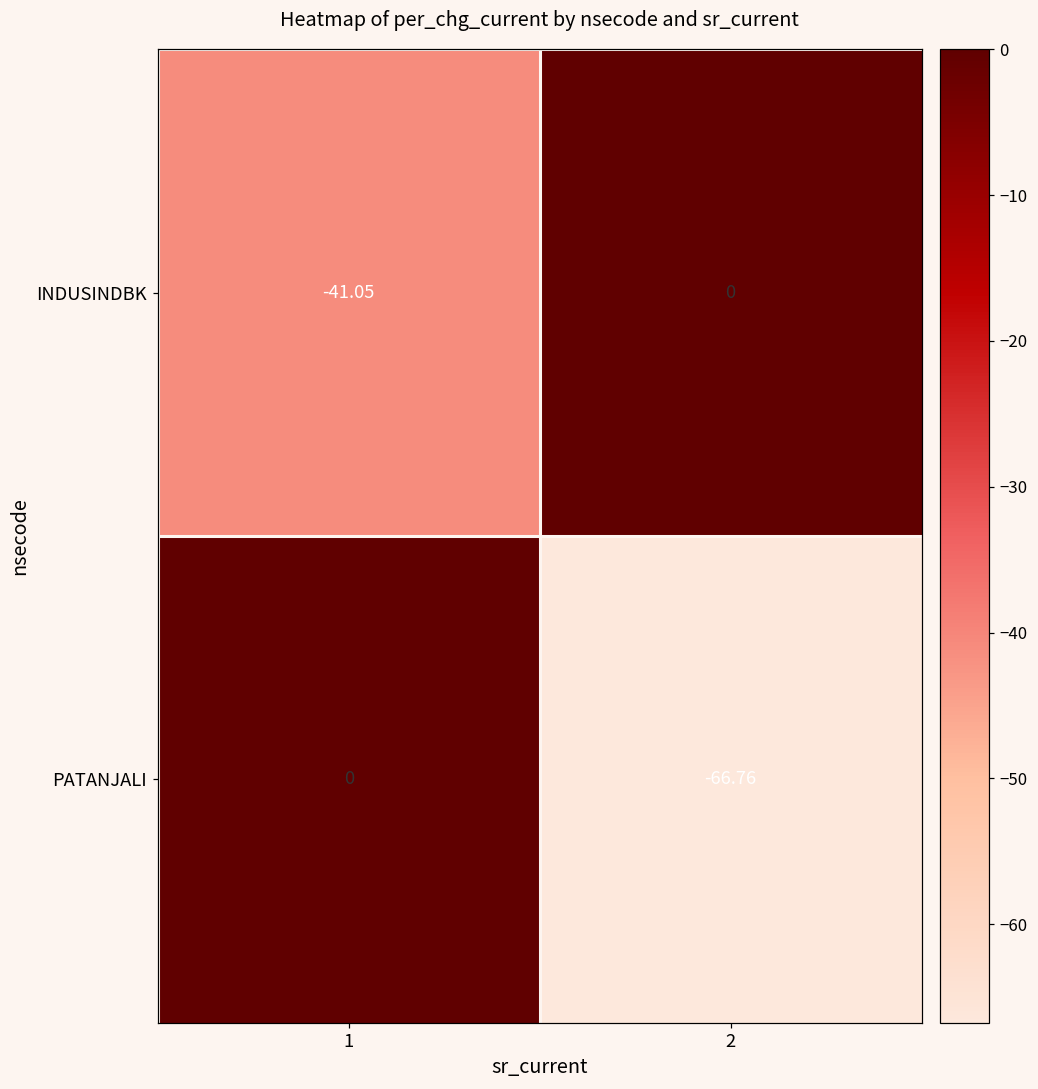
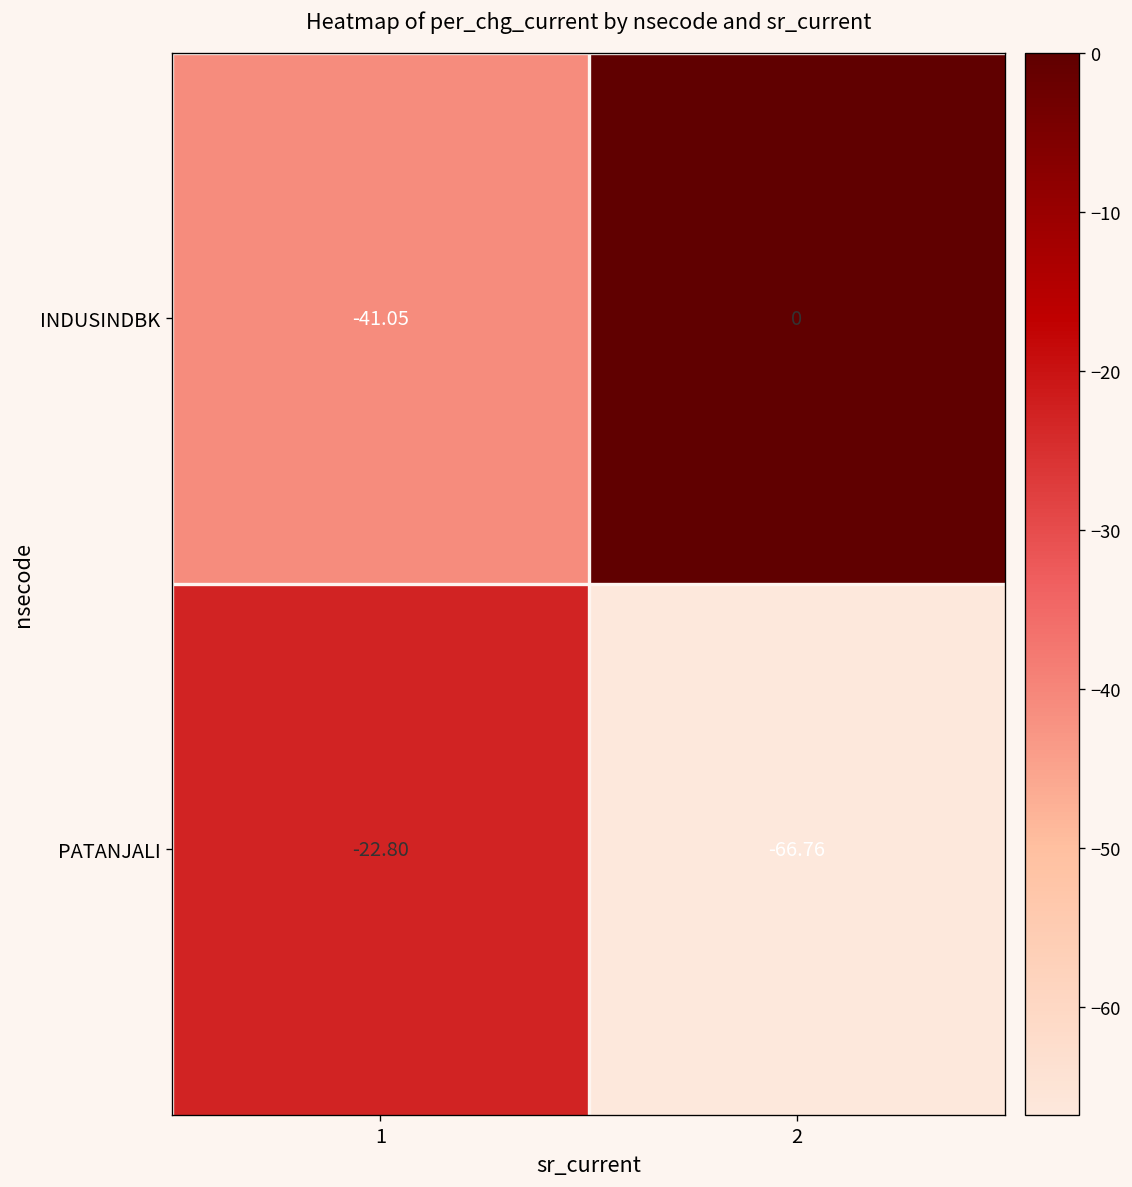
PATANJALI, 1: 0 -> -22.80
